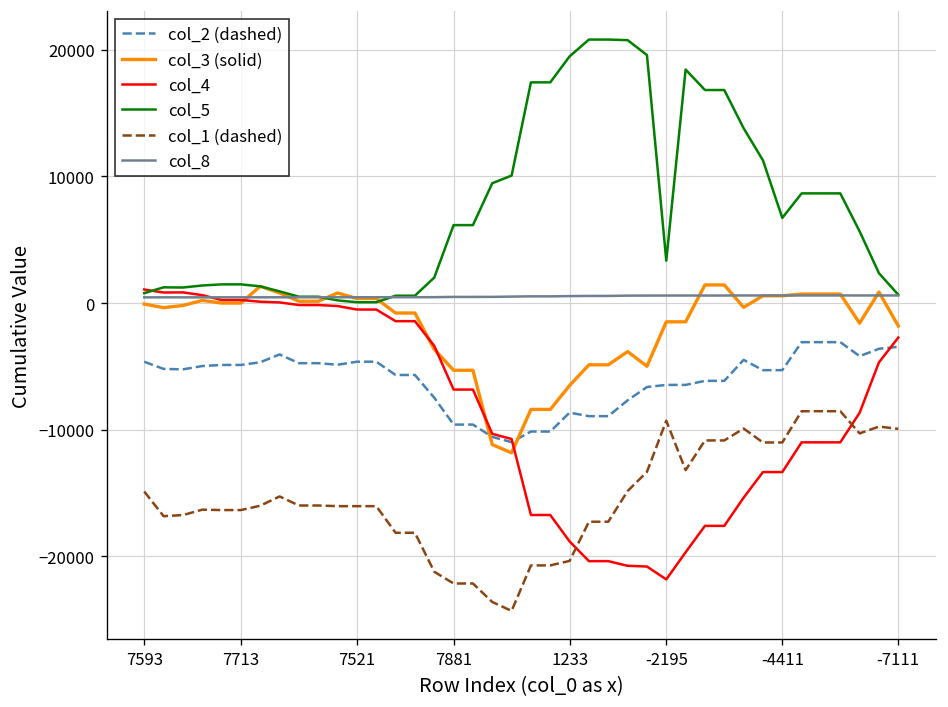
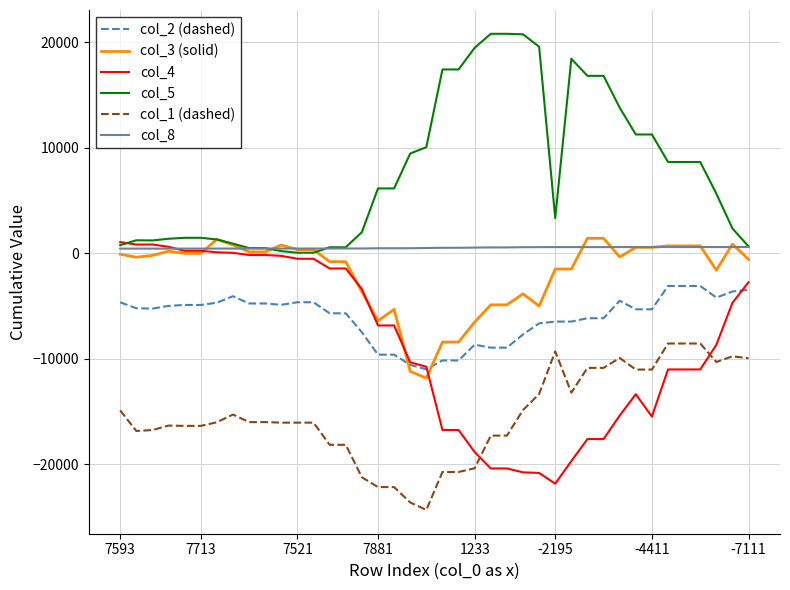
col_3 (solid), 7881: -5300 -> -6400
col_4, -4411: -13300 -> -15500
col_5, -4411: 6700 -> 11300
col_3 (solid), -7111: -1800 -> -600
